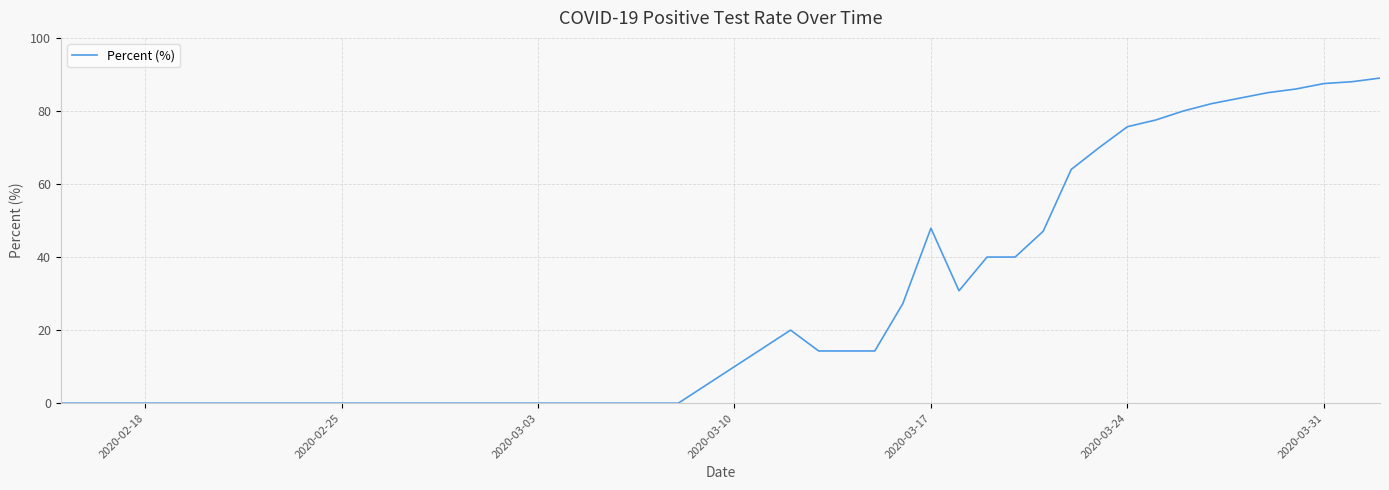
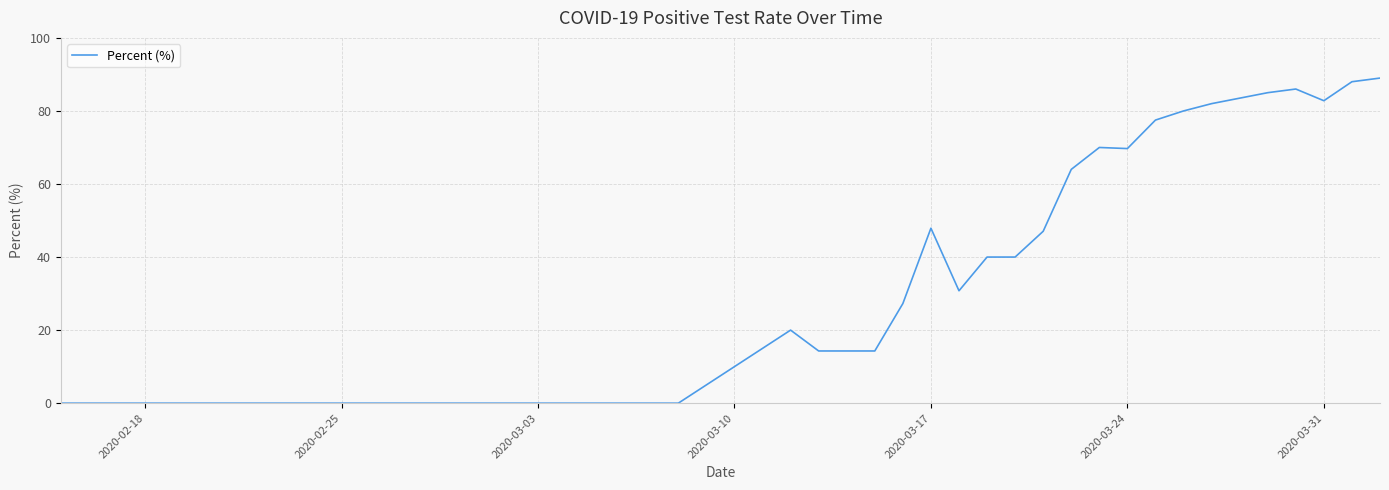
2020-03-24: 76 -> 70
2020-03-31: 88 -> 83
